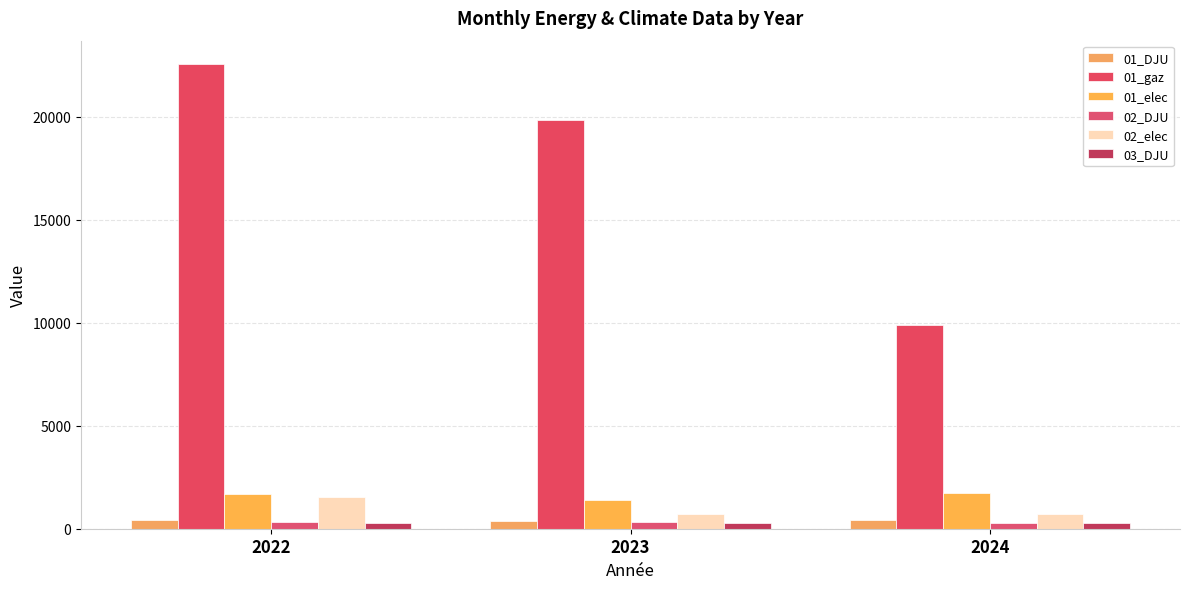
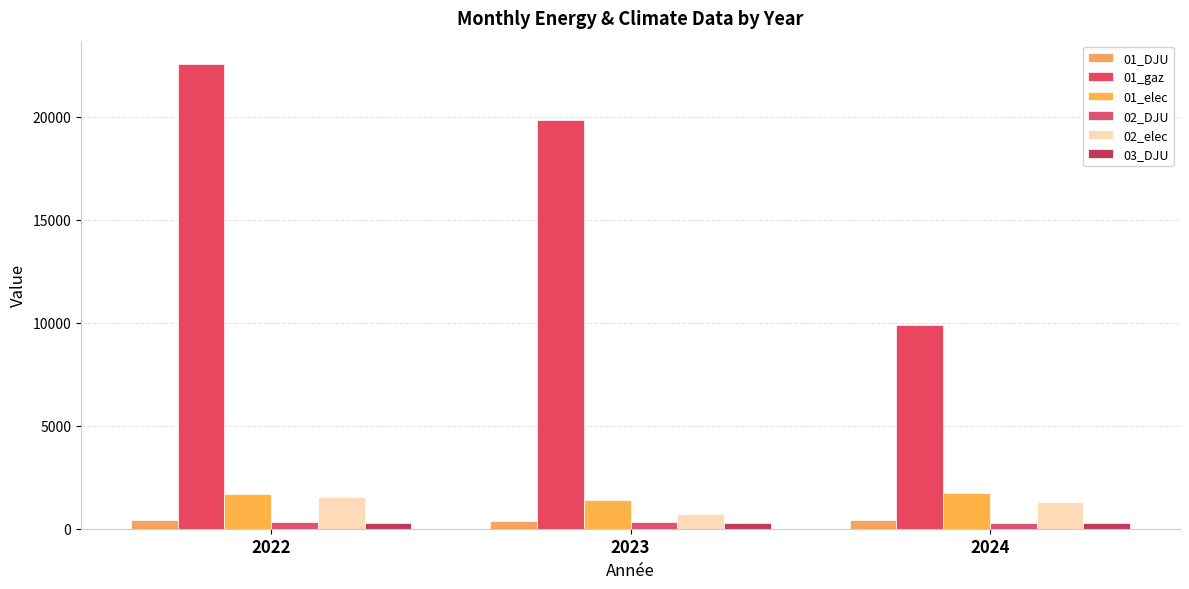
02_elec, 2024: 700 -> 1300
